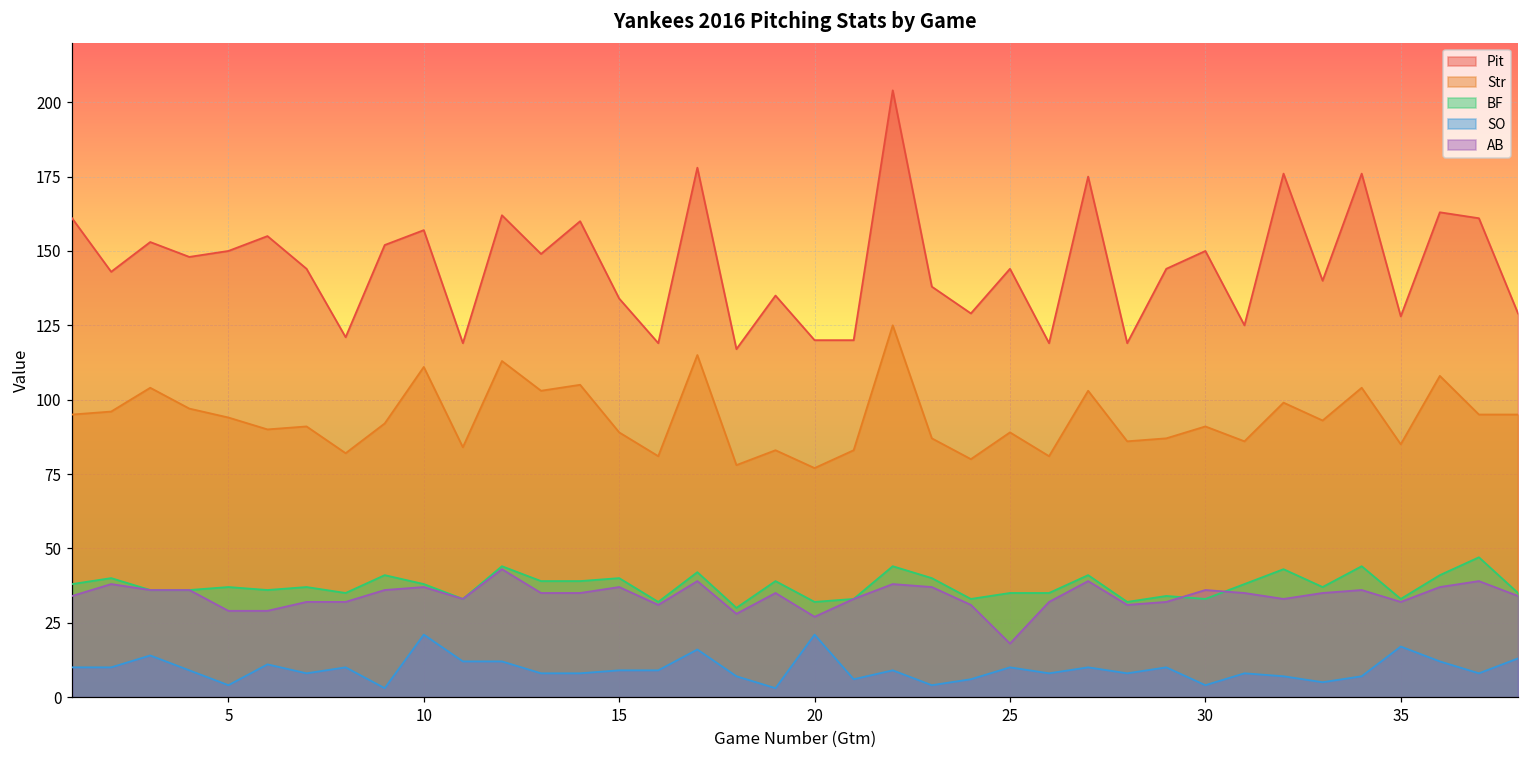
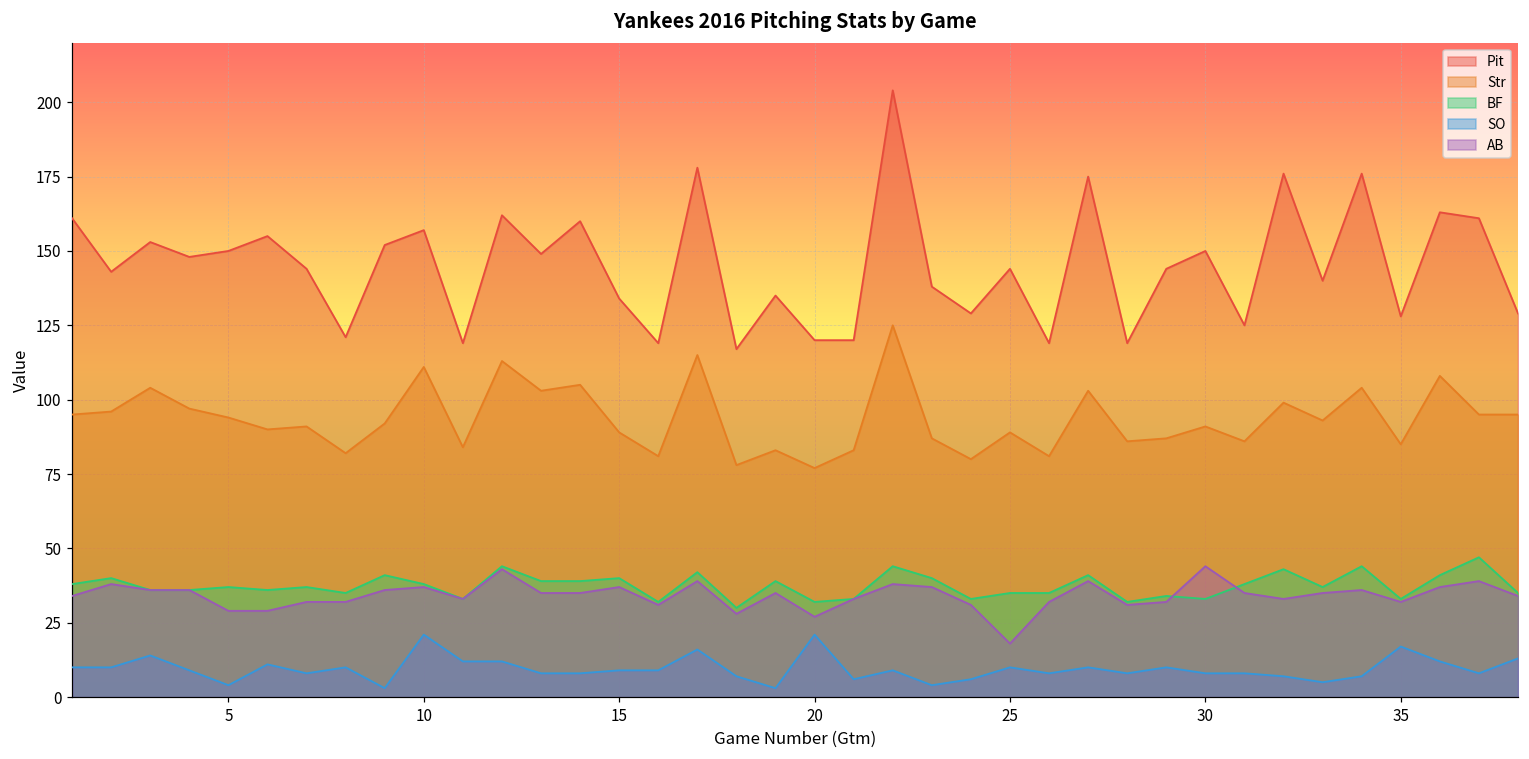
SO, 30: 4 -> 8
AB, 30: 36 -> 44
